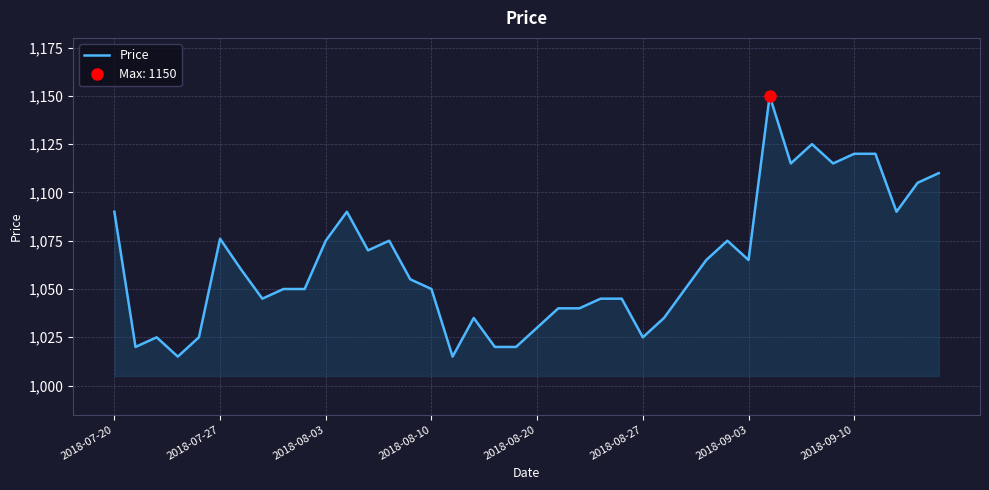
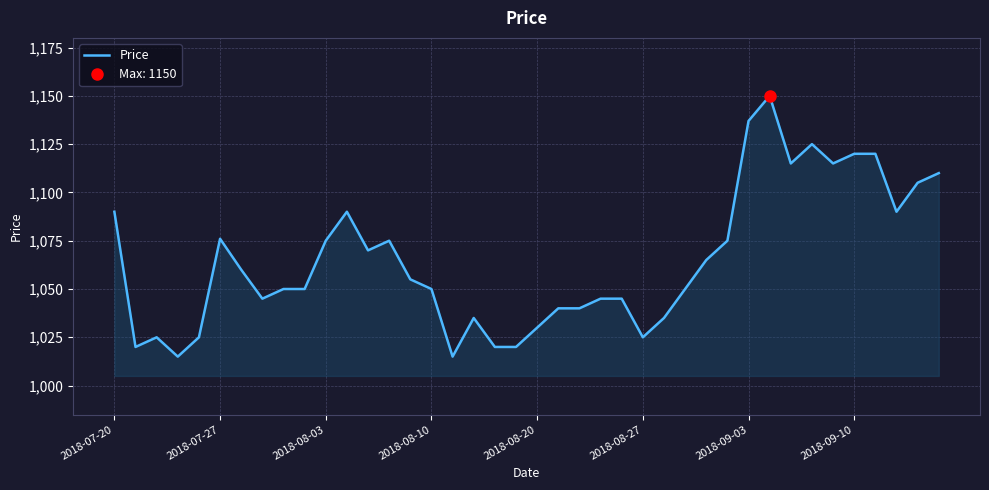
Price, 2018-09-03: 1,065 -> 1,137
